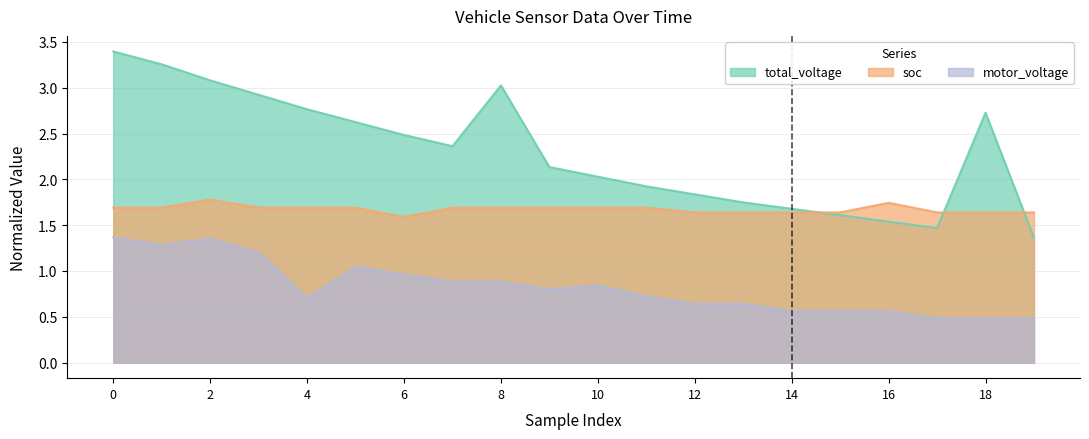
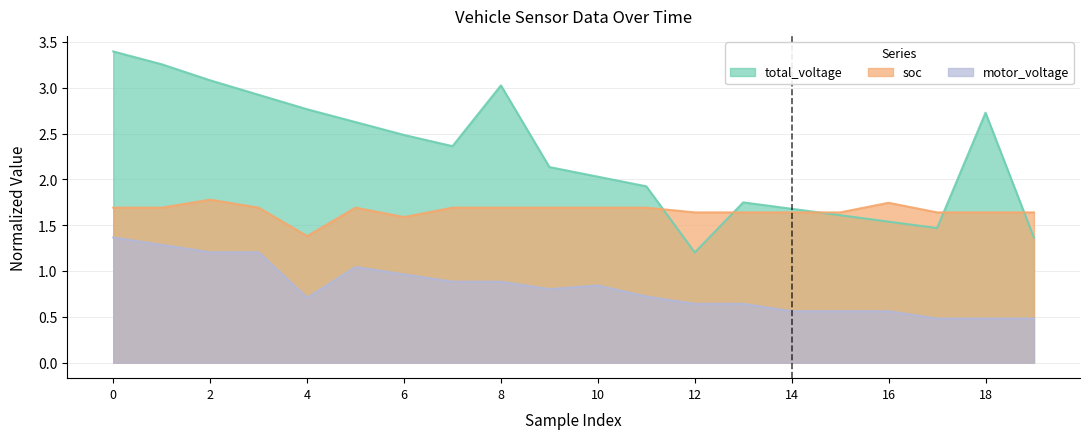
motor_voltage, 2: 1.4 -> 1.2
soc, 4: 1.7 -> 1.4
total_voltage, 12: 1.8 -> 1.2
